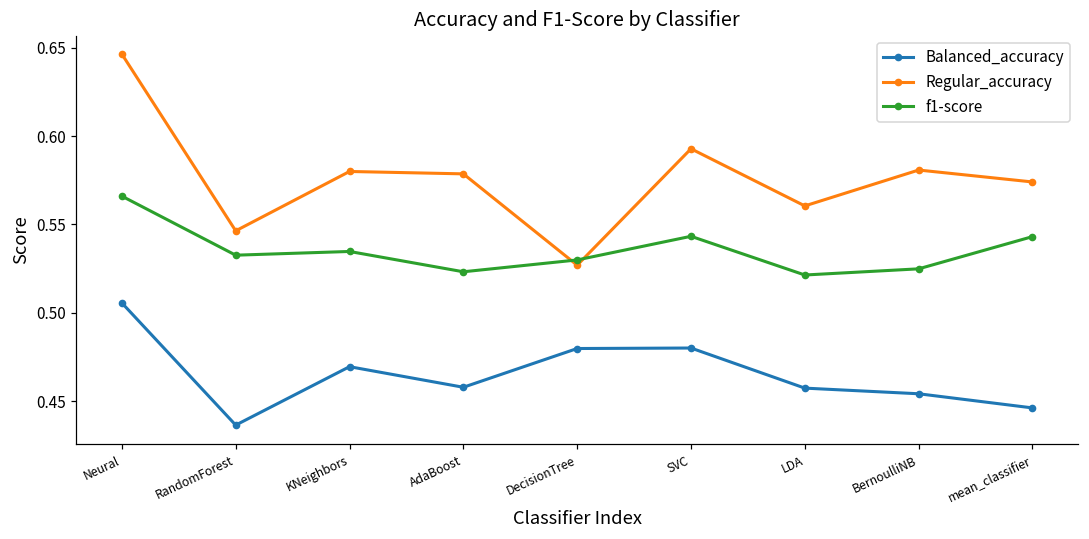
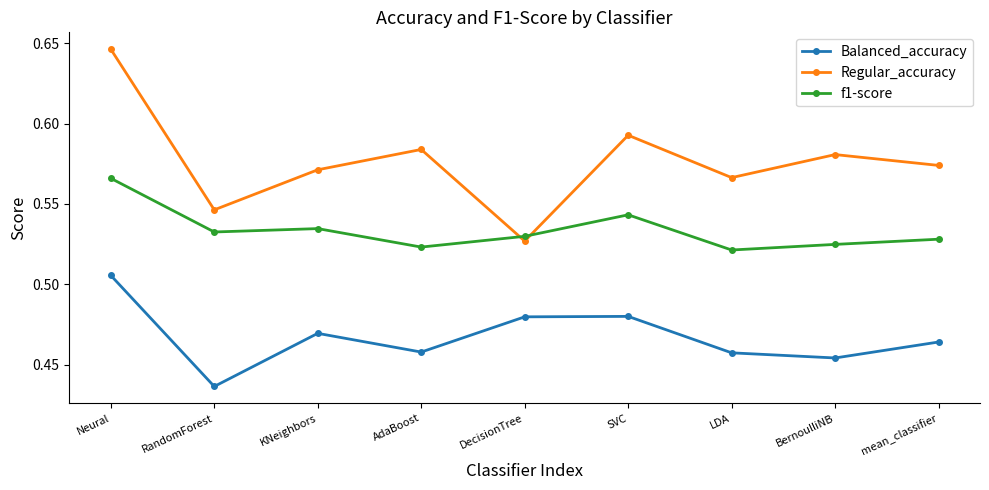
Regular_accuracy, KNeighbors: 0.580 -> 0.571
Regular_accuracy, AdaBoost: 0.579 -> 0.584
Regular_accuracy, LDA: 0.560 -> 0.566
Balanced_accuracy, mean_classifier: 0.446 -> 0.464
f1-score, mean_classifier: 0.543 -> 0.528
